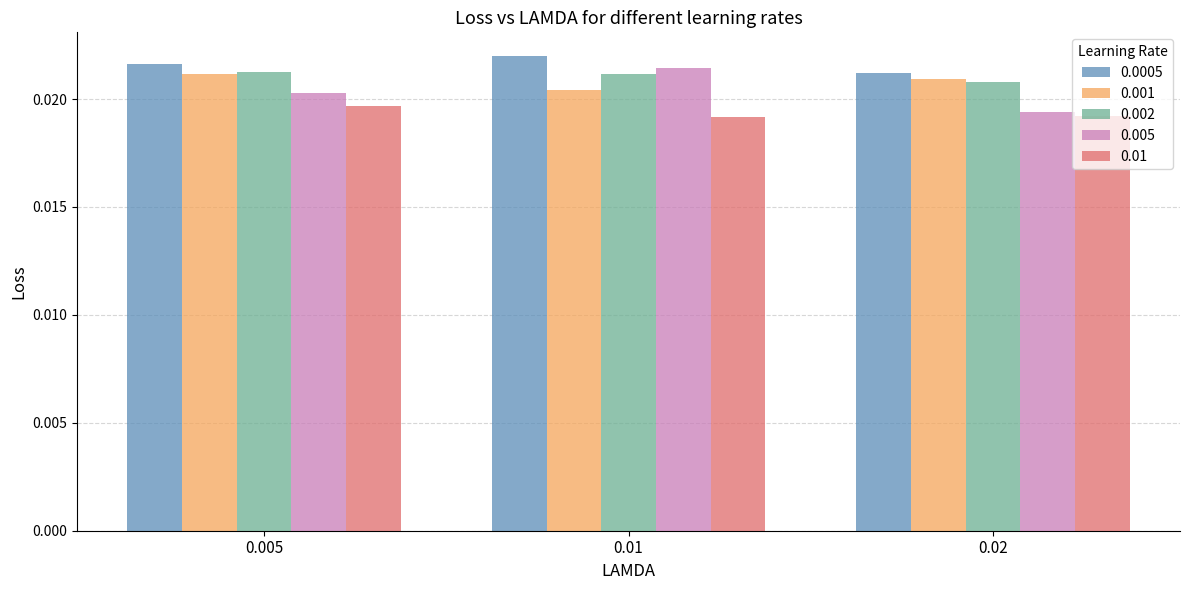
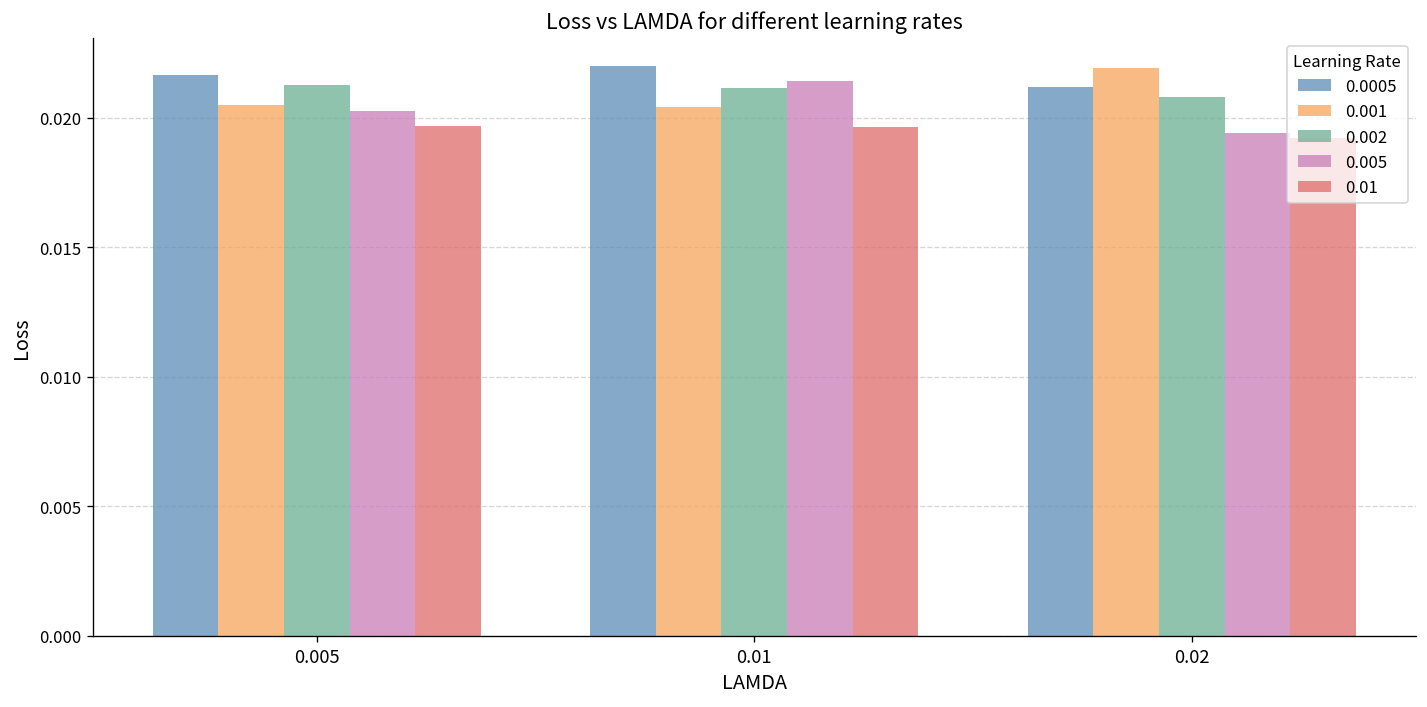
0.001, 0.005: 0.0212 -> 0.0205
0.01, 0.01: 0.0192 -> 0.0197
0.001, 0.02: 0.0209 -> 0.0219
